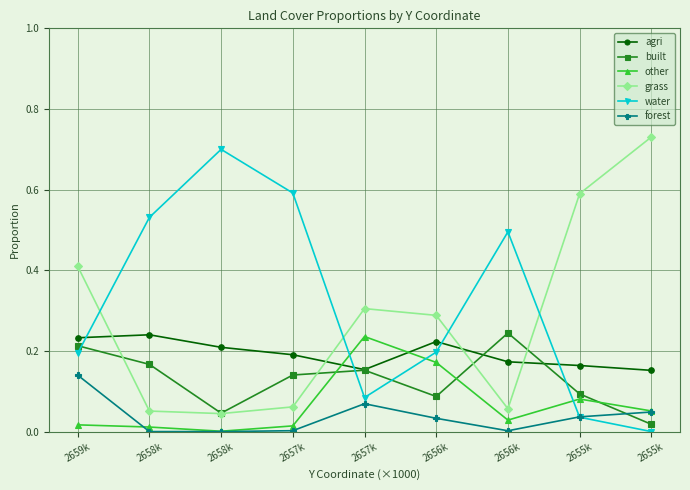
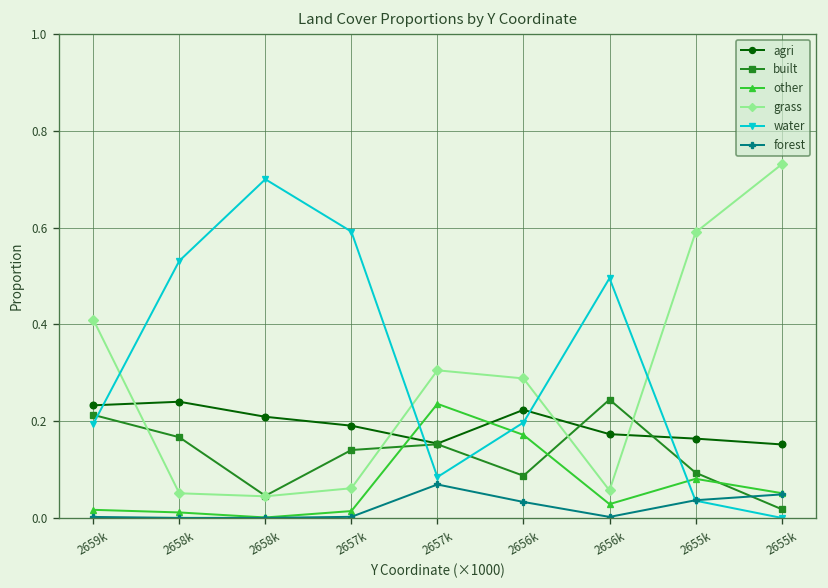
forest, 2659k: 0.14 -> 0.00
